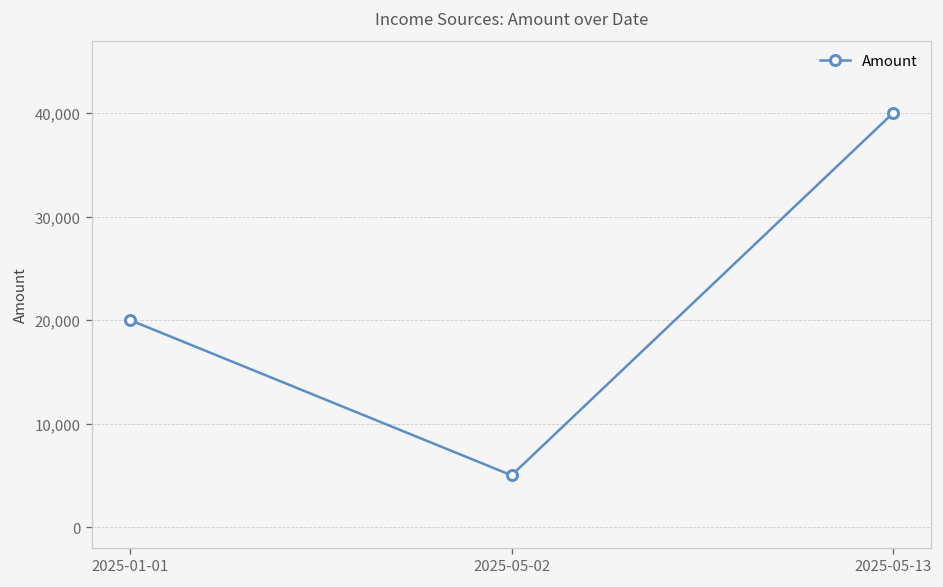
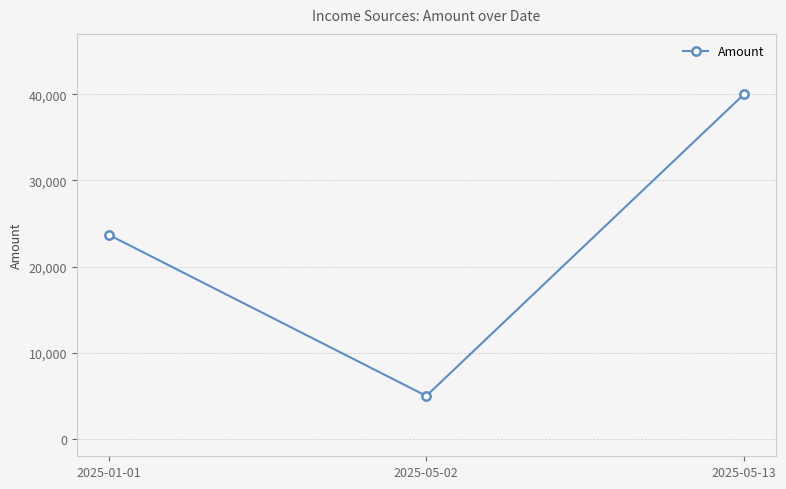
2025-01-01: 20,000 -> 24,000
